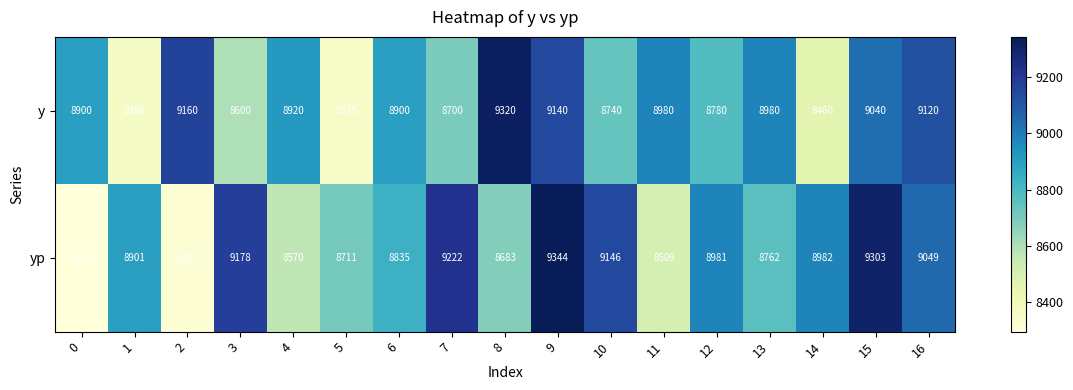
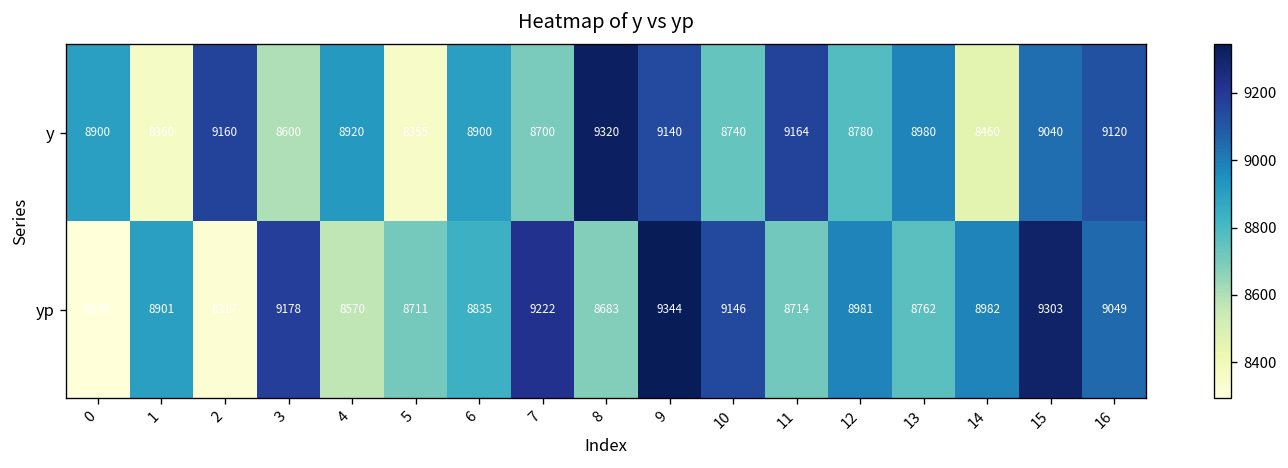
y, 11: 8980 -> 9164
yp, 11: 8509 -> 8714
